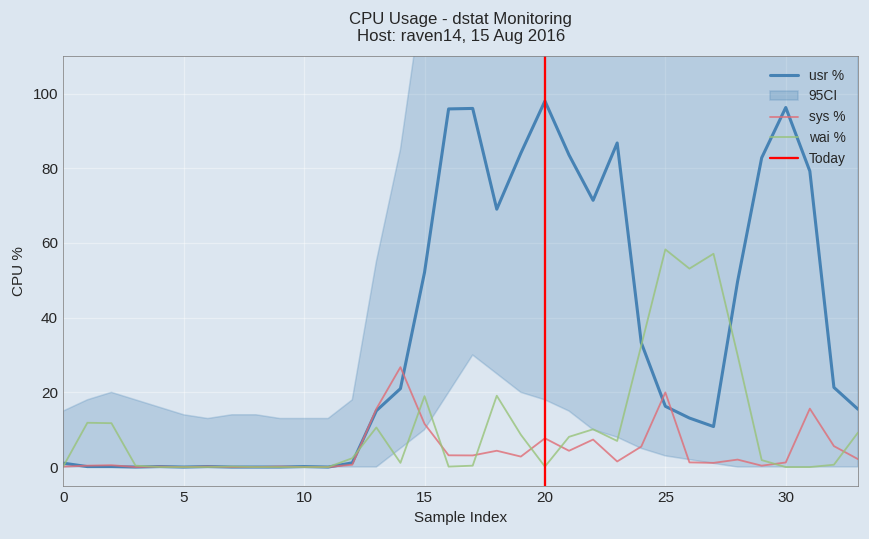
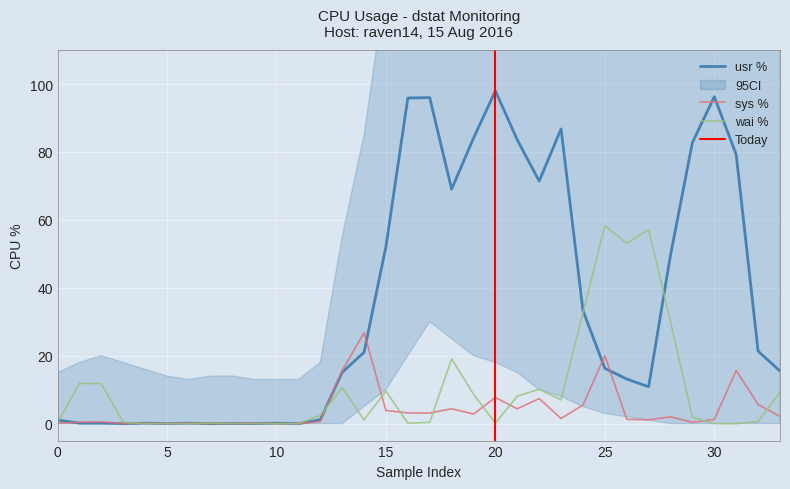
sys %, 15: 12 -> 4
wai %, 15: 19 -> 10
